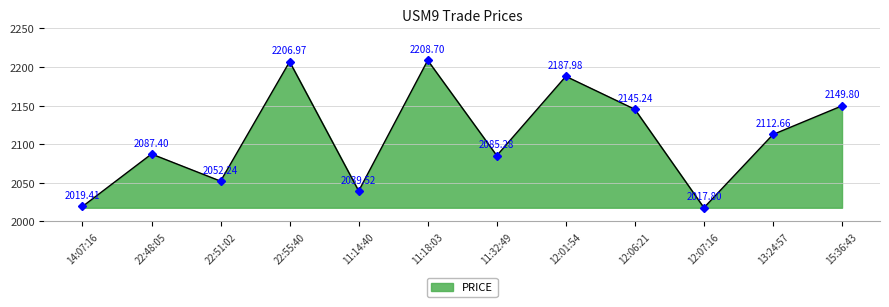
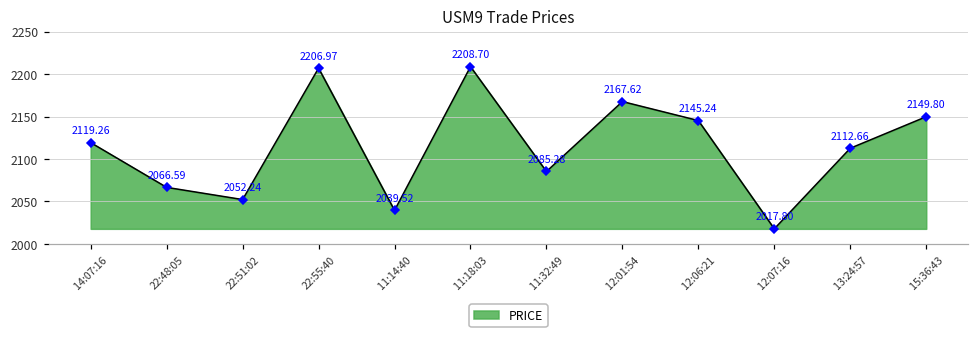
PRICE, 14:07:16: 2019.41 -> 2119.26
PRICE, 22:48:05: 2087.40 -> 2066.59
PRICE, 12:01:54: 2187.98 -> 2167.62
